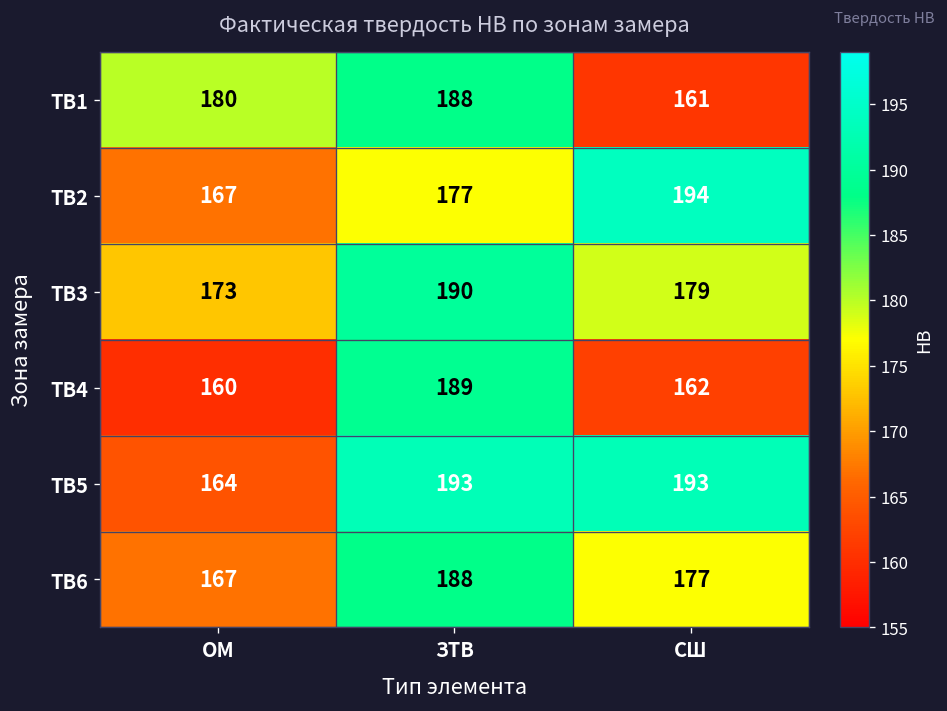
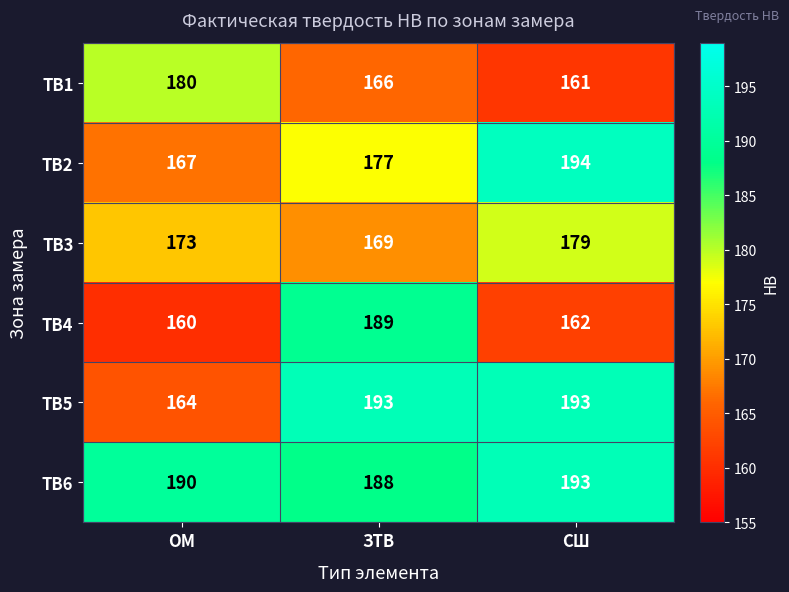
ТВ1, ЗТВ: 188 -> 166
ТВ3, ЗТВ: 190 -> 169
ТВ6, ОМ: 167 -> 190
ТВ6, СШ: 177 -> 193
